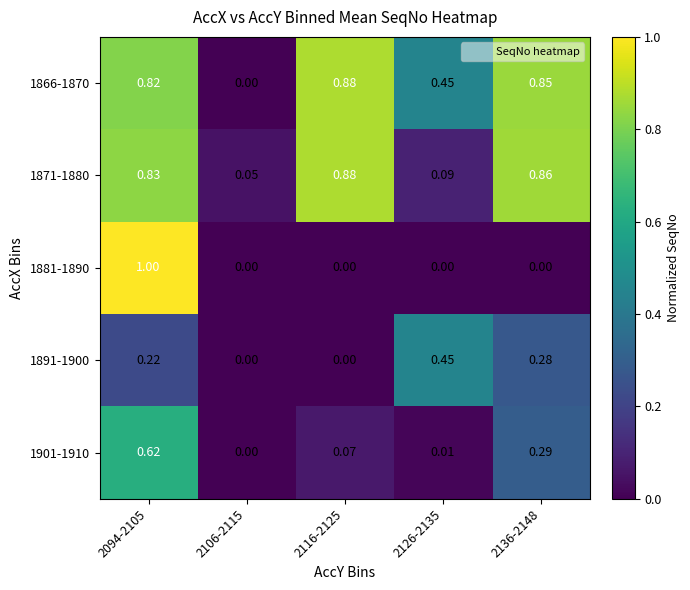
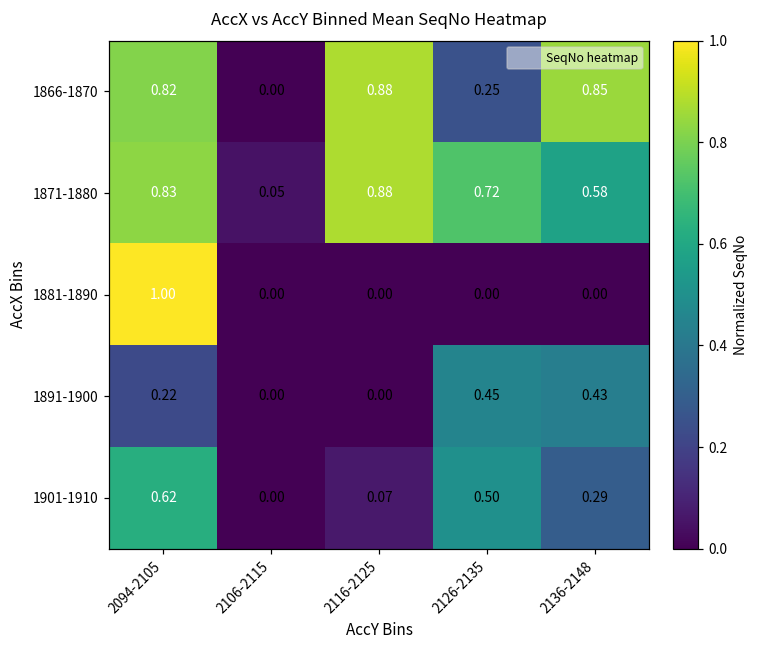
1866-1870, 2126-2135: 0.45 -> 0.25
1871-1880, 2126-2135: 0.09 -> 0.72
1871-1880, 2136-2148: 0.86 -> 0.58
1891-1900, 2136-2148: 0.28 -> 0.43
1901-1910, 2126-2135: 0.01 -> 0.50
